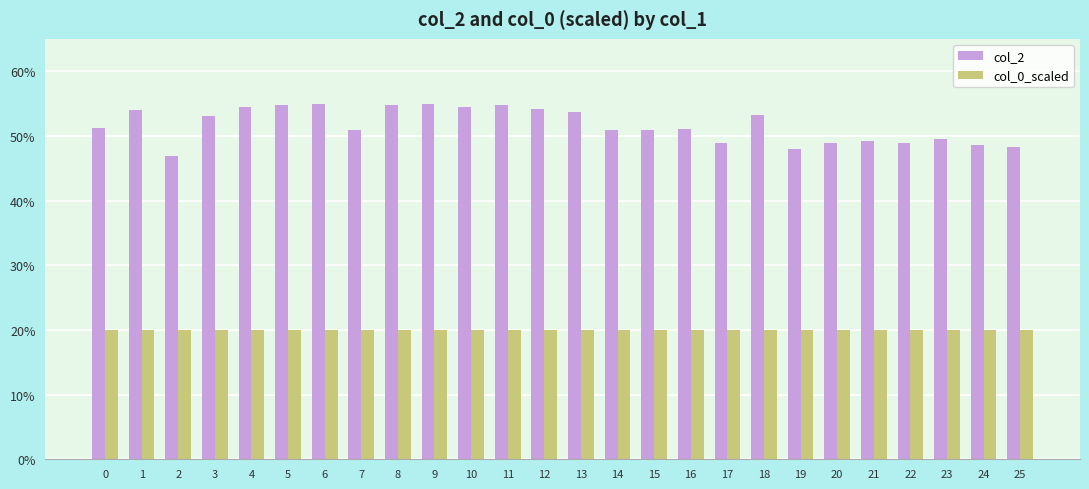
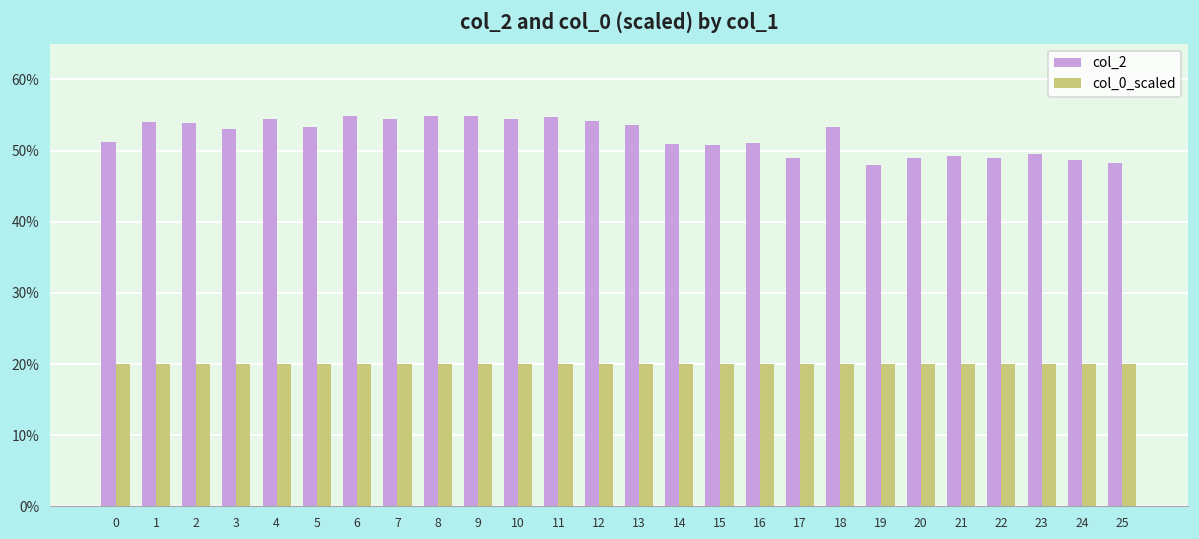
col_2, 2: 47% -> 54%
col_2, 5: 55% -> 53%
col_2, 7: 51% -> 55%
